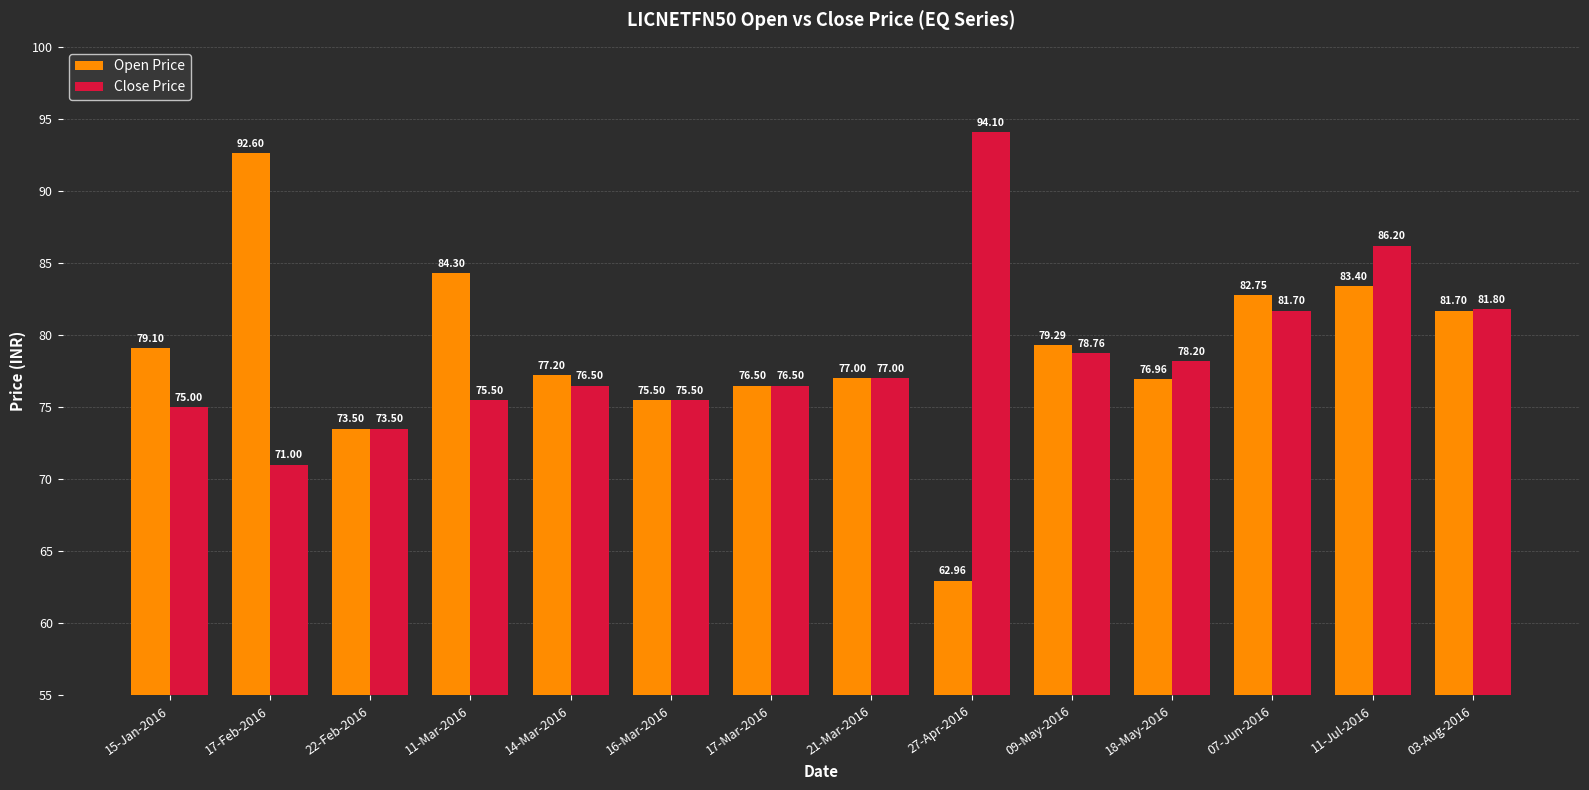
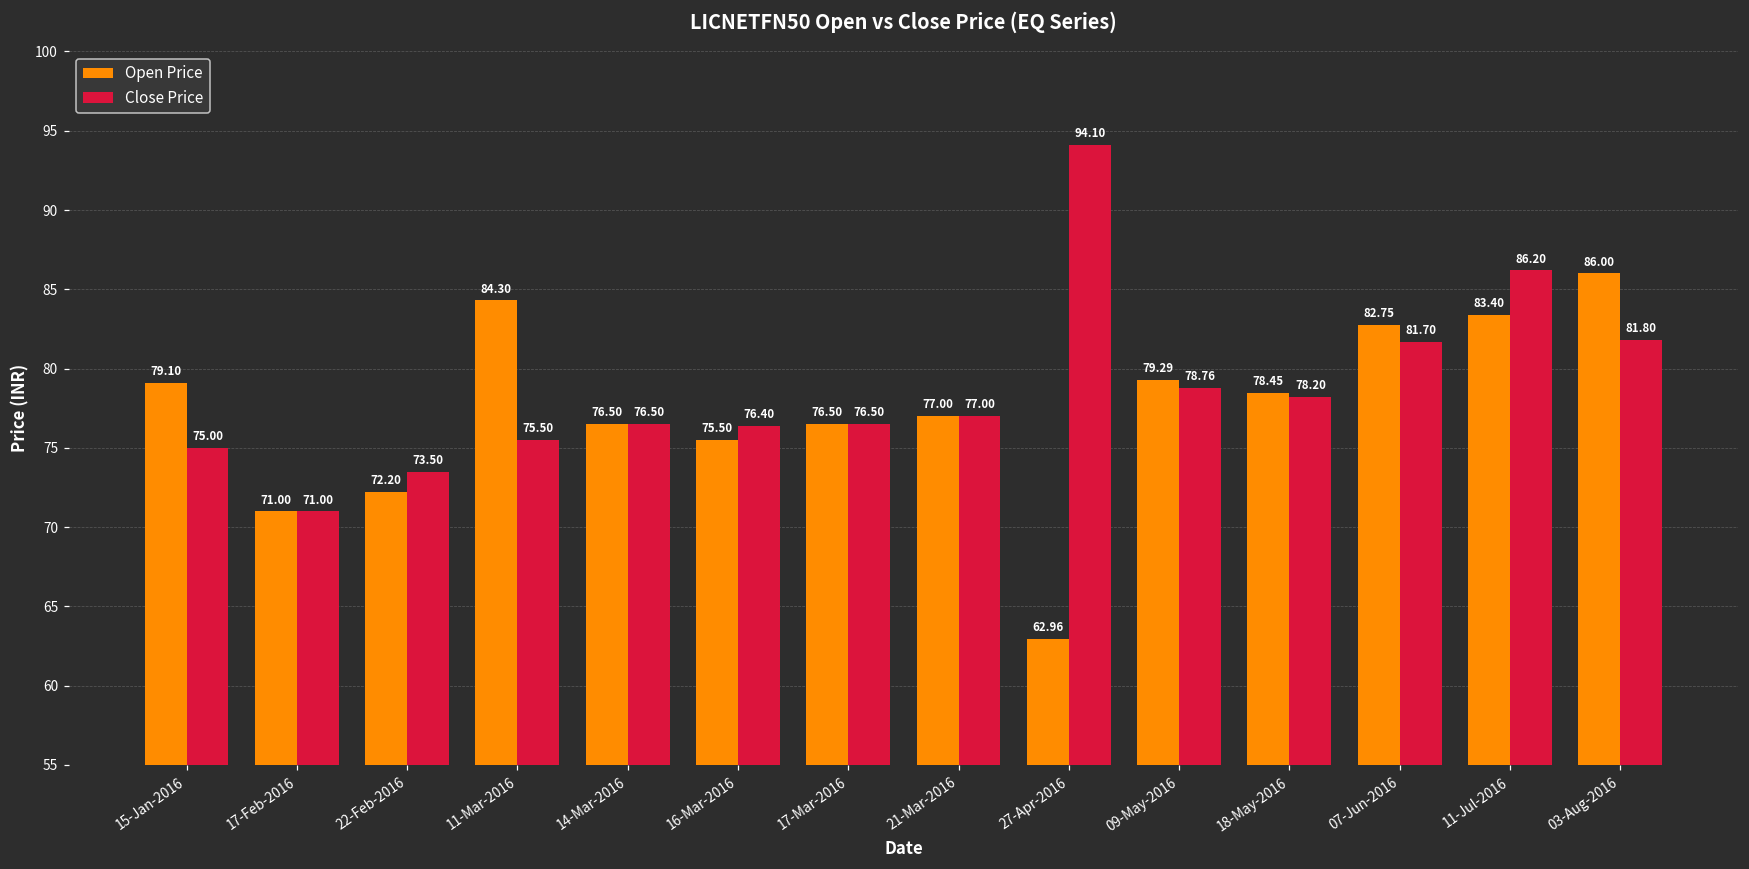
Open Price, 17-Feb-2016: 92.60 -> 71.00
Open Price, 22-Feb-2016: 73.50 -> 72.20
Open Price, 14-Mar-2016: 77.20 -> 76.50
Close Price, 16-Mar-2016: 75.50 -> 76.40
Open Price, 18-May-2016: 76.96 -> 78.45
Open Price, 03-Aug-2016: 81.70 -> 86.00
